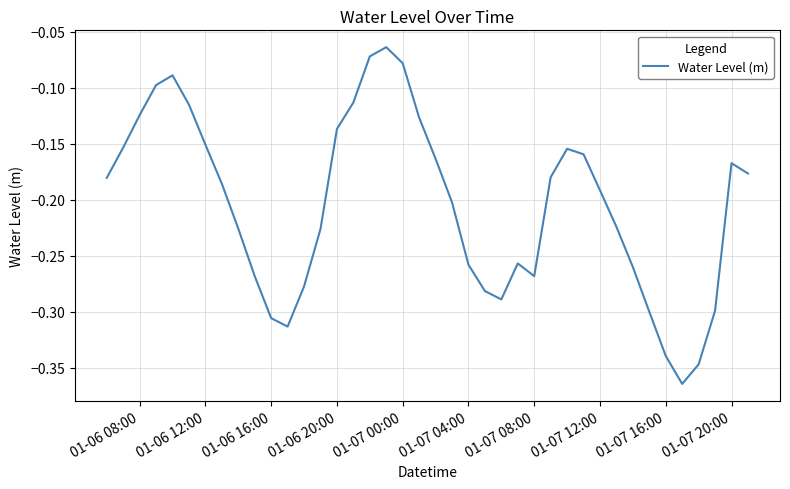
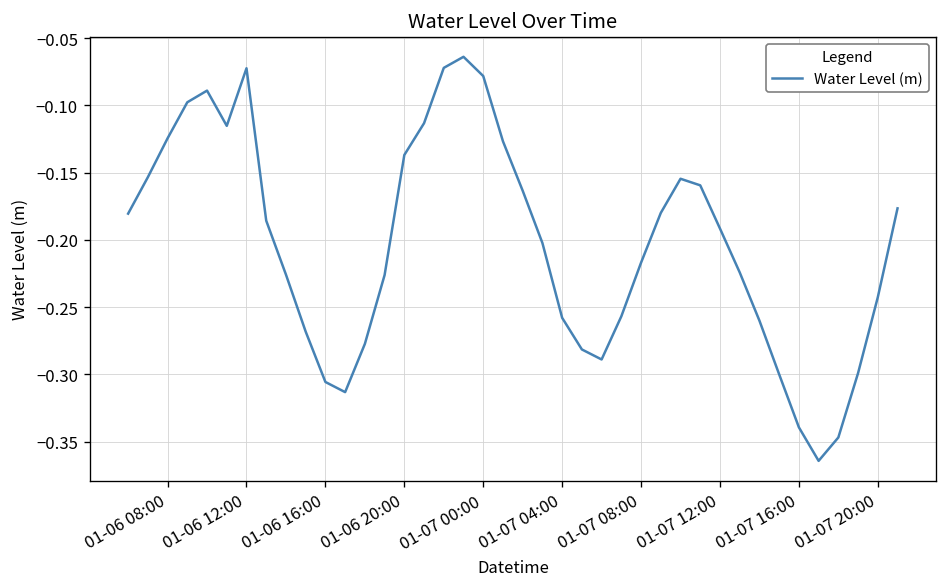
01-06 12:00: -0.151 -> -0.072
01-07 08:00: -0.268 -> -0.217
01-07 20:00: -0.167 -> -0.243
